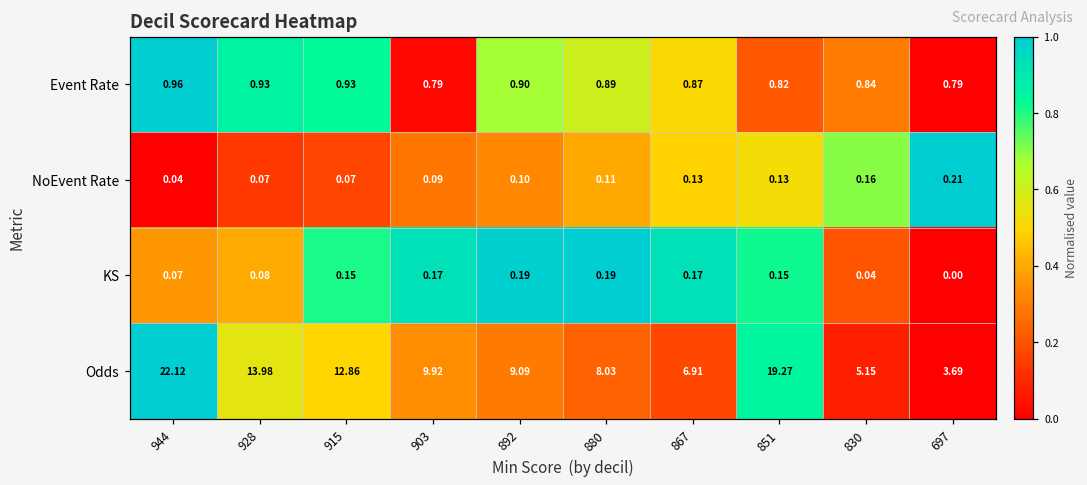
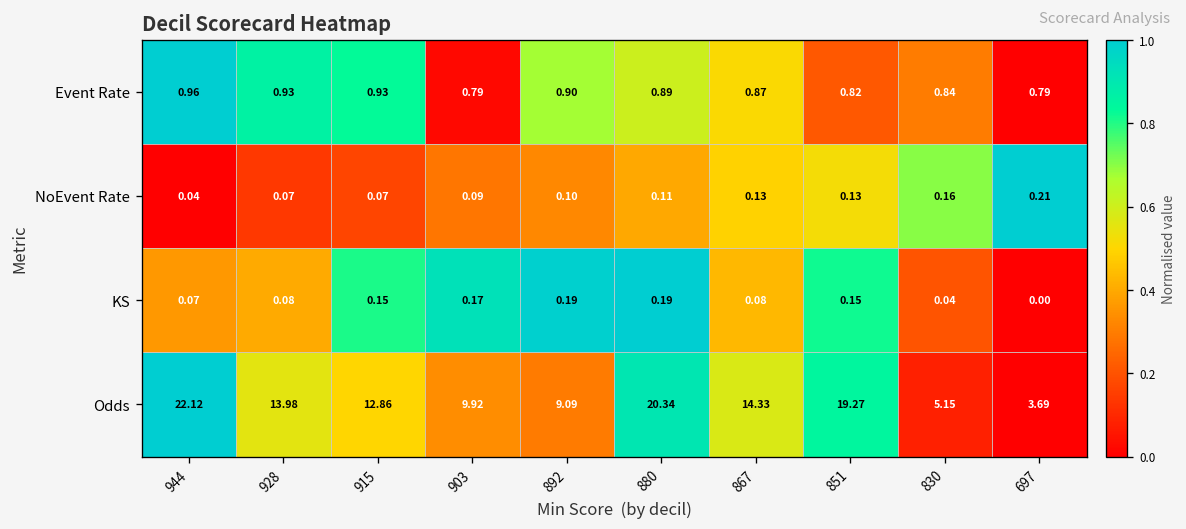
KS, 867: 0.17 -> 0.08
Odds, 880: 8.03 -> 20.34
Odds, 867: 6.91 -> 14.33
